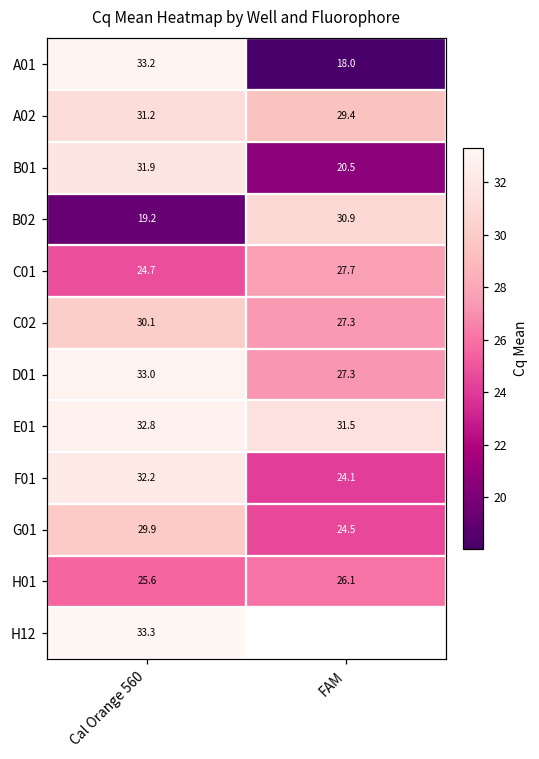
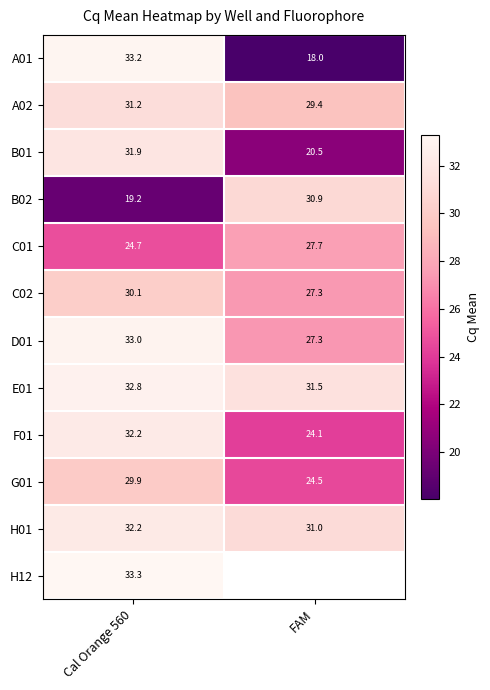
H01, Cal Orange 560: 25.6 -> 32.2
H01, FAM: 26.1 -> 31.0
